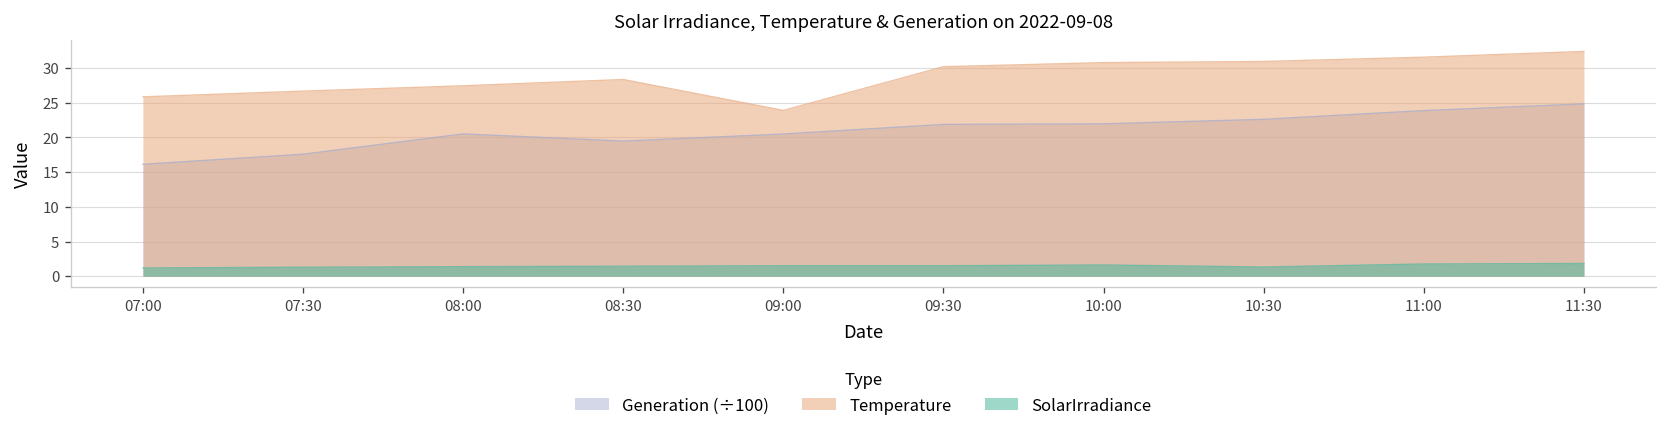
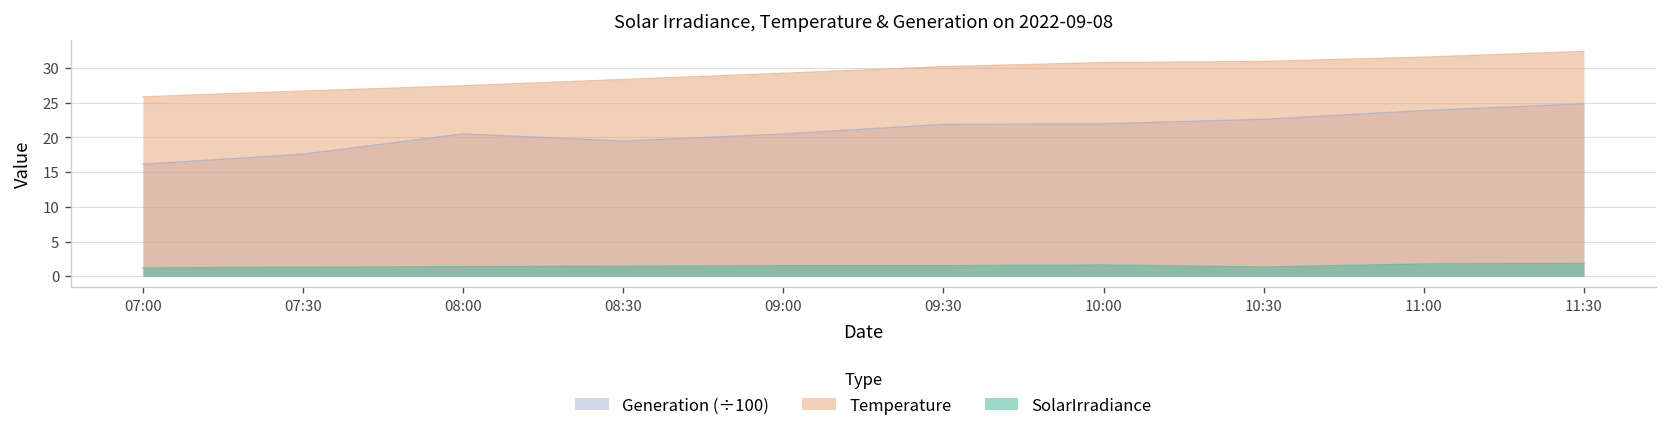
Temperature, 09:00: 24 -> 29
